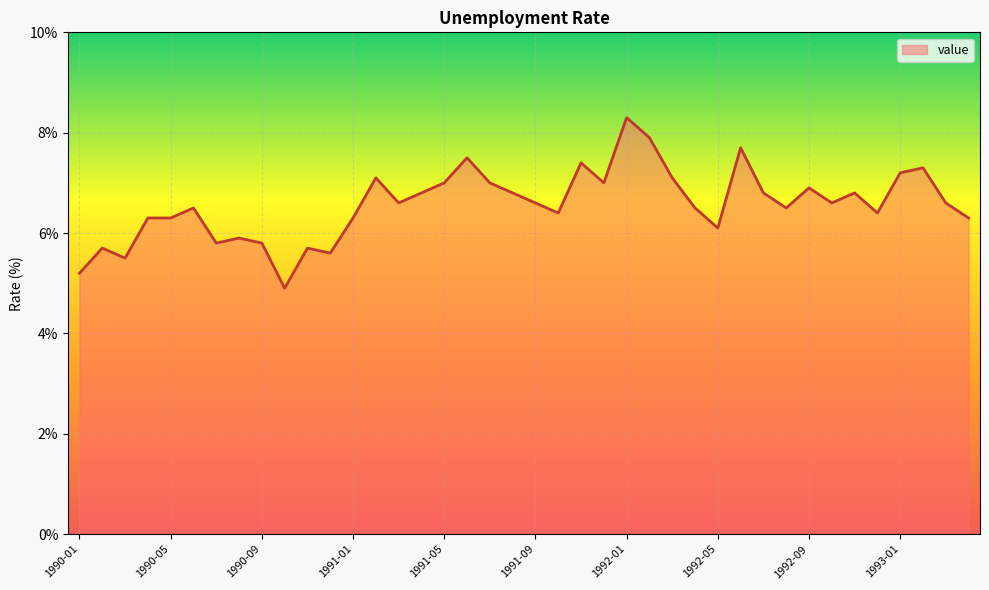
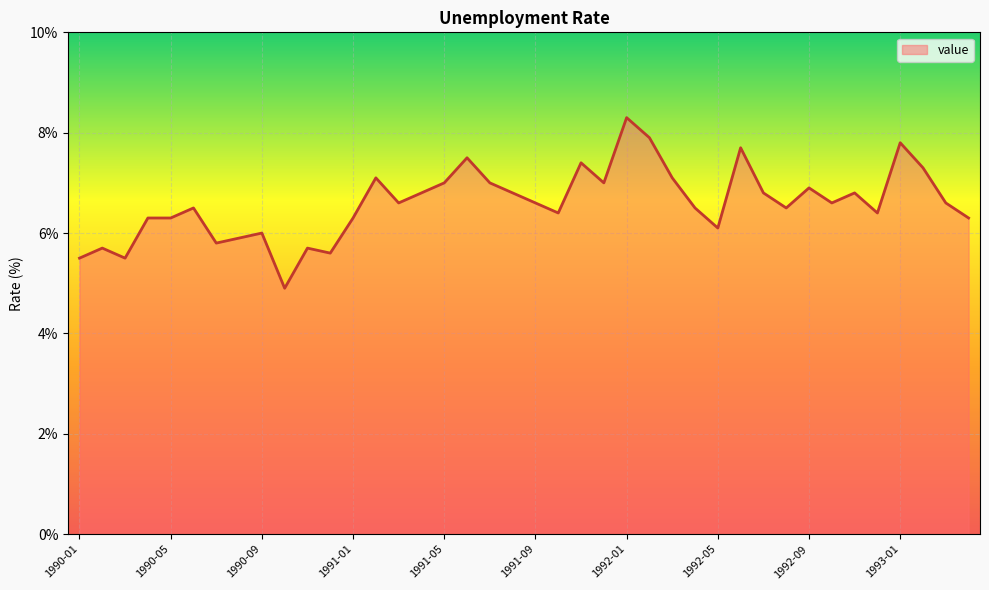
1990-01: 5.2% -> 5.5%
1990-09: 5.8% -> 6.0%
1993-01: 7.2% -> 7.8%
